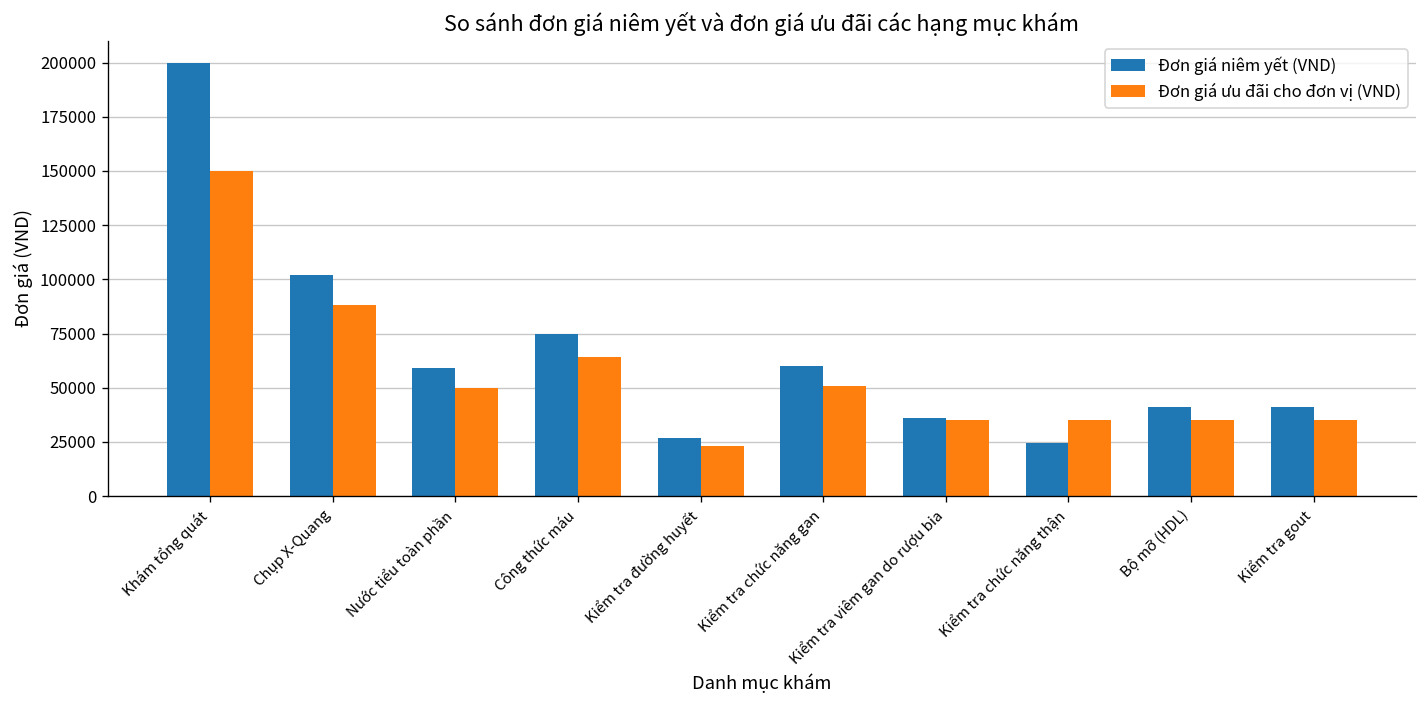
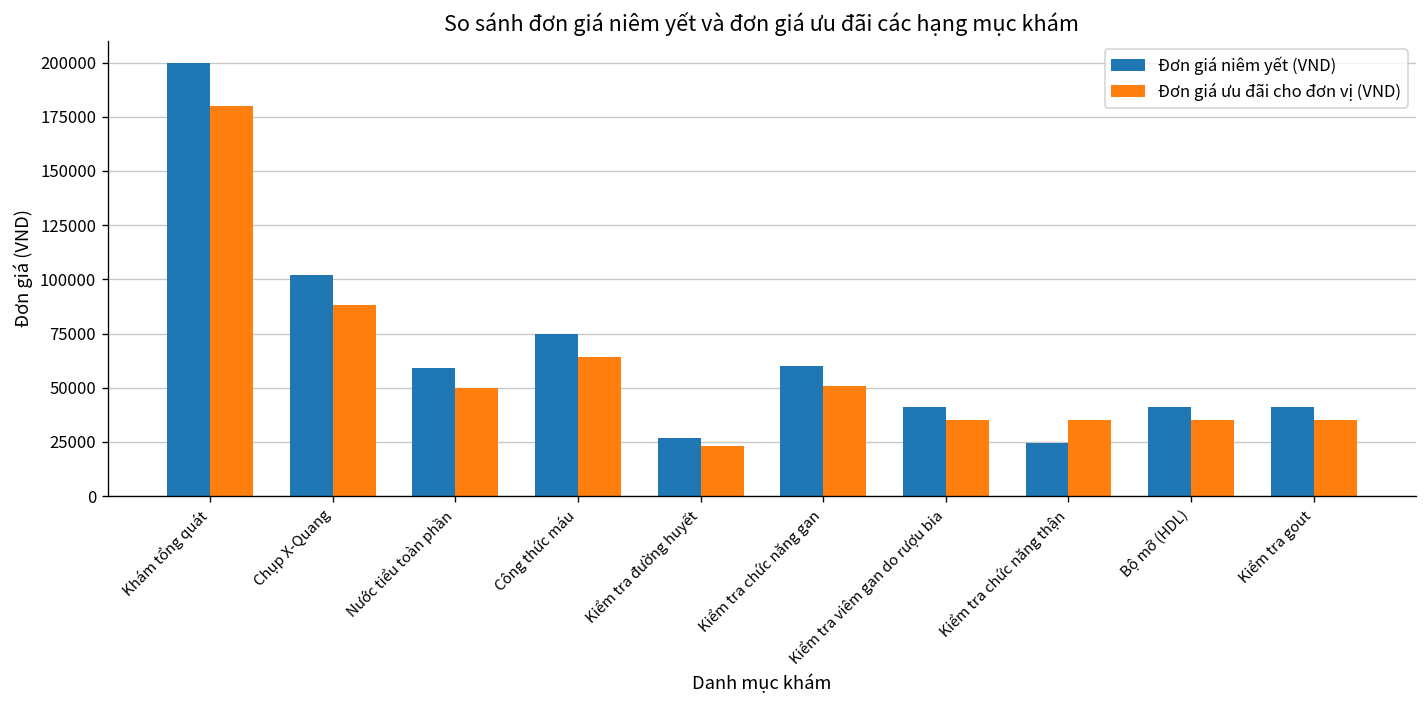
Đơn giá ưu đãi cho đơn vị (VND), Khám tổng quát: 150000 -> 180000
Đơn giá niêm yết (VND), Kiểm tra viêm gan do rượu bia: 36000 -> 41000
